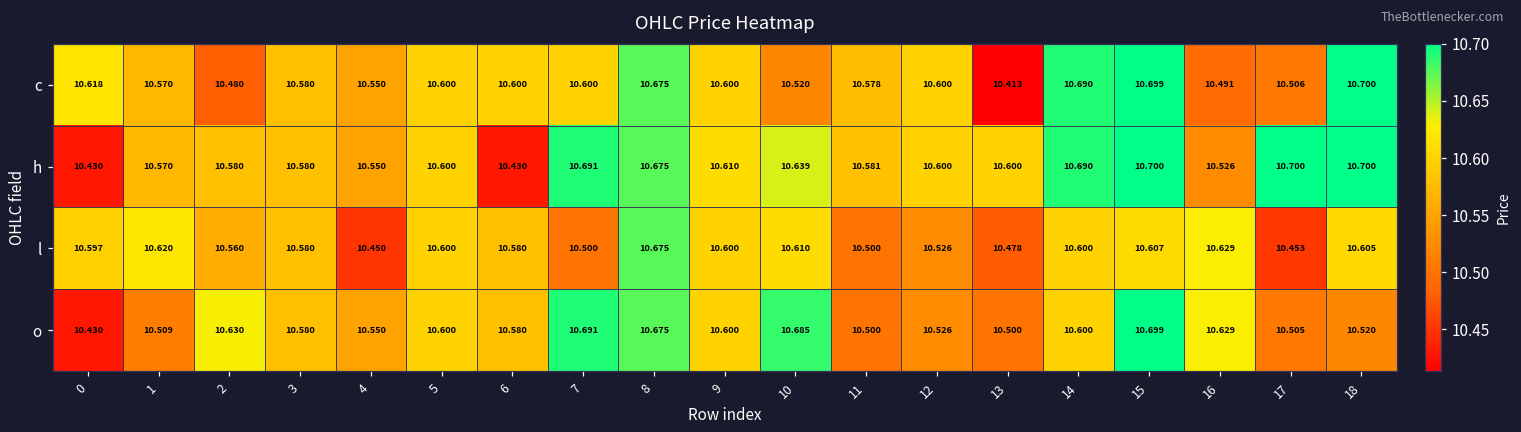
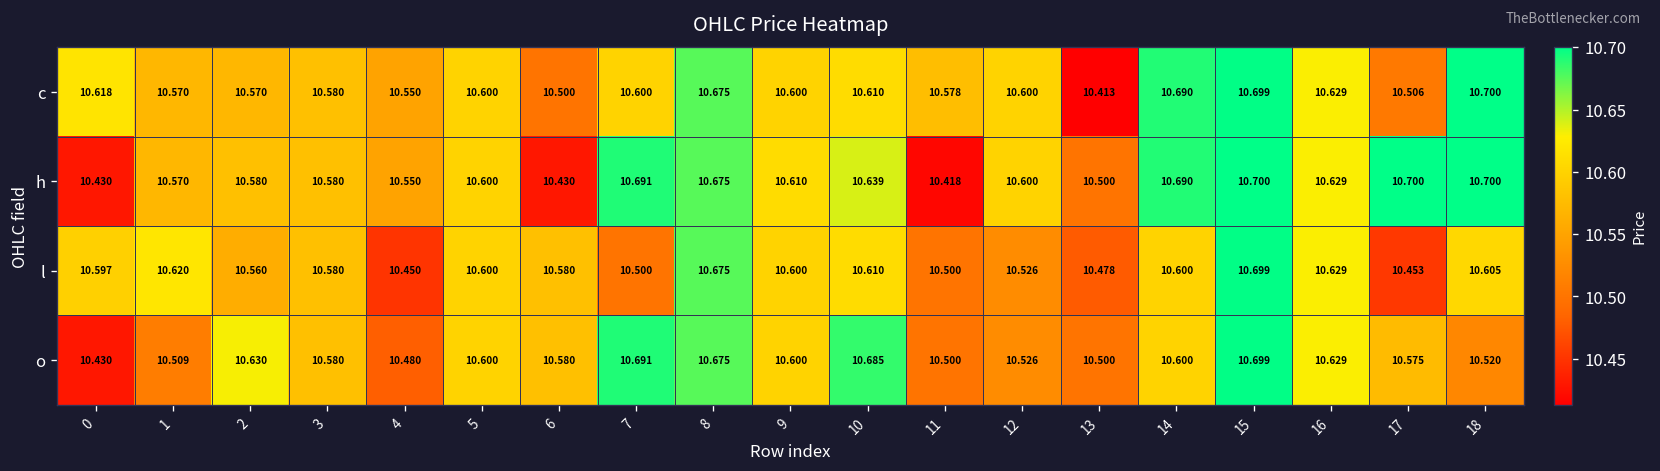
c, 2: 10.480 -> 10.570
c, 6: 10.600 -> 10.500
c, 10: 10.520 -> 10.610
c, 16: 10.491 -> 10.629
h, 11: 10.581 -> 10.418
h, 13: 10.600 -> 10.500
h, 16: 10.526 -> 10.629
l, 15: 10.607 -> 10.699
o, 4: 10.550 -> 10.480
o, 17: 10.505 -> 10.575
